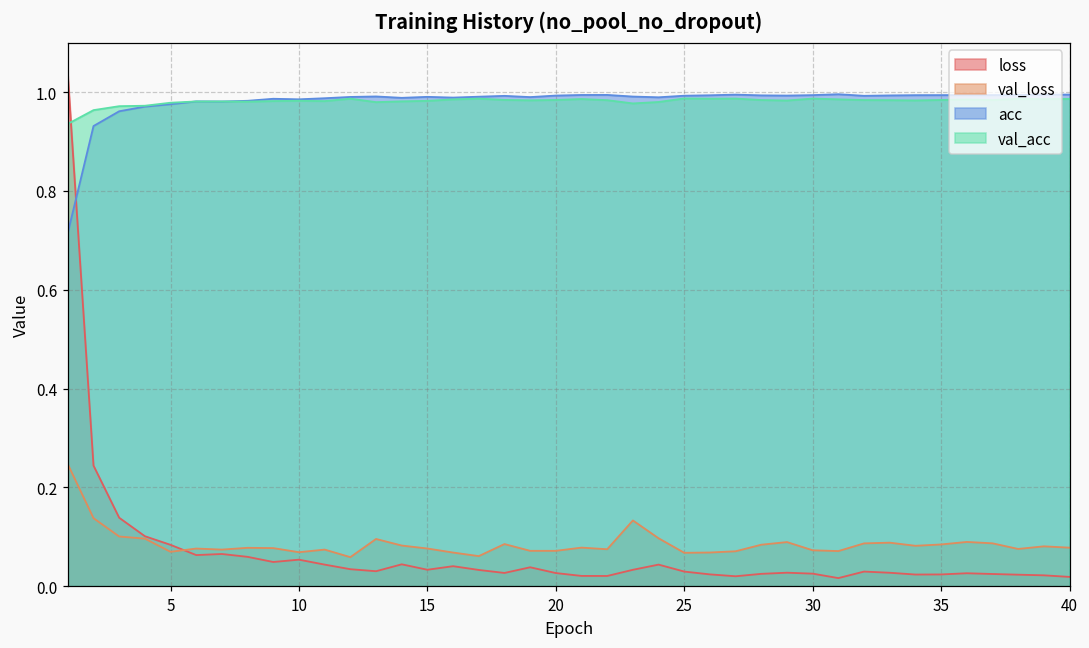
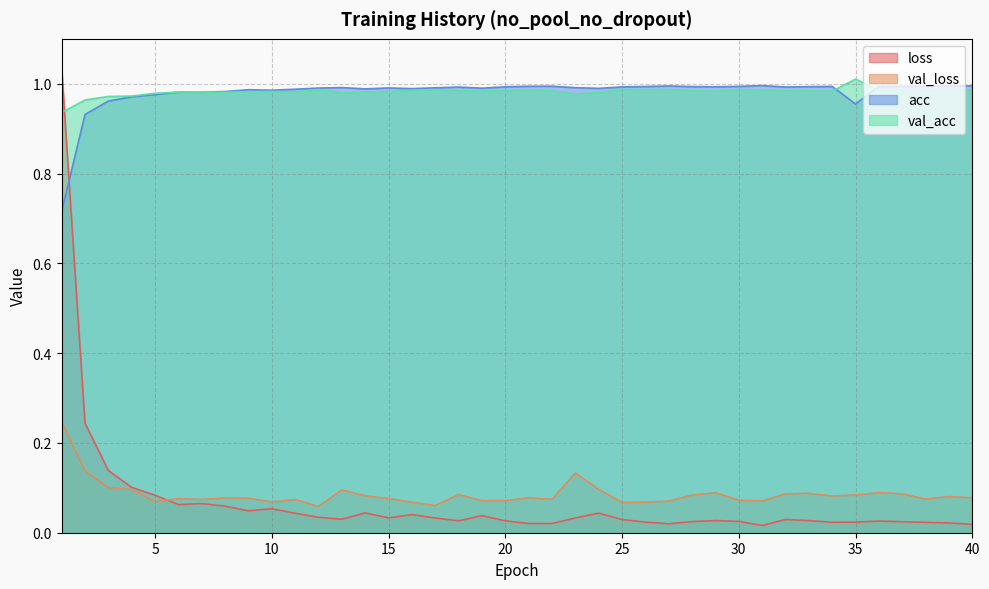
acc, 35: 0.99 -> 0.95
val_acc, 35: 0.98 -> 1.01
